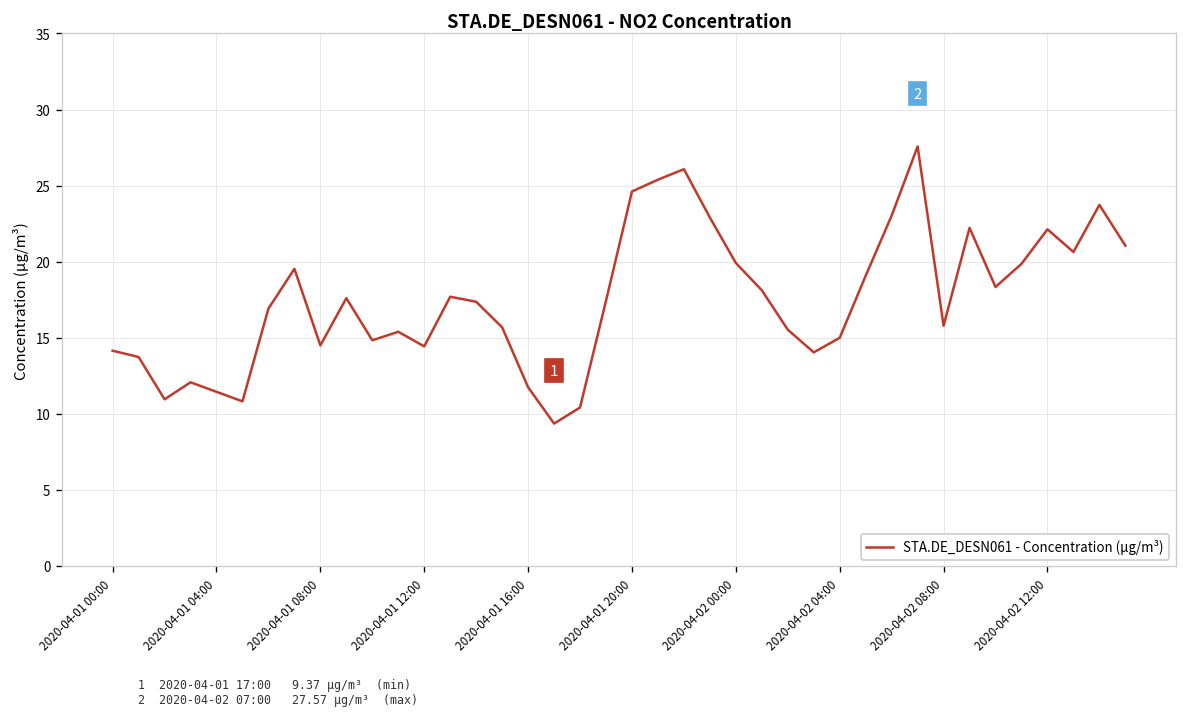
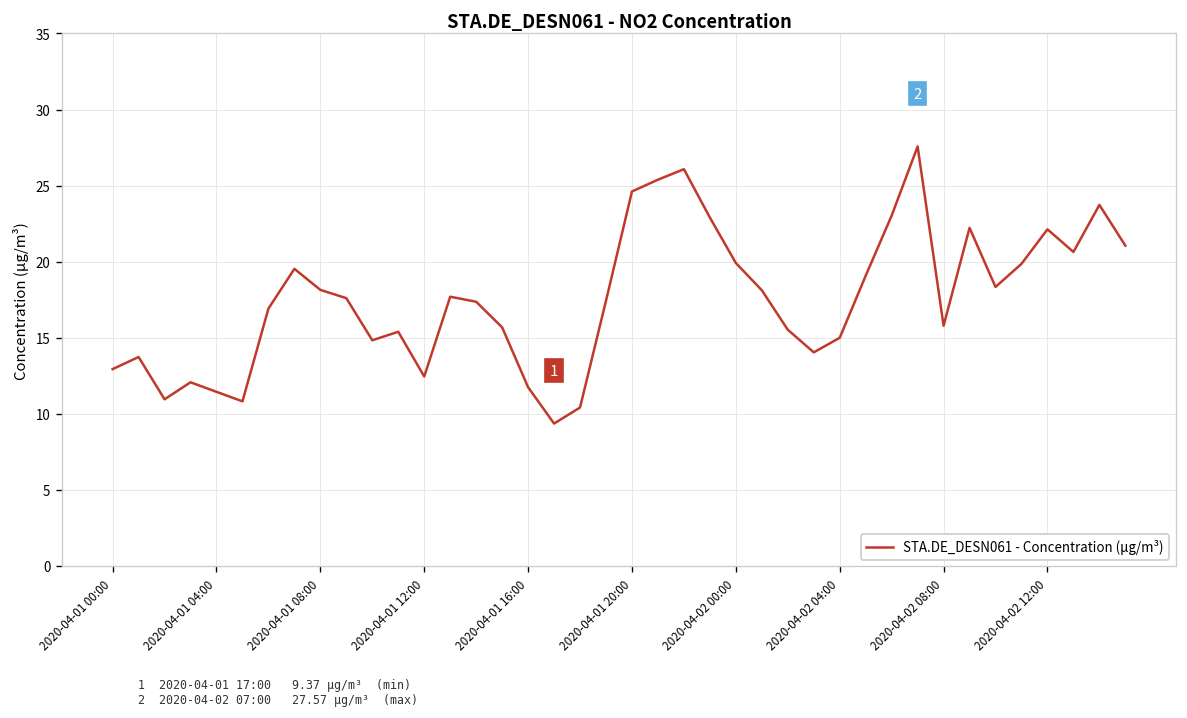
2020-04-01 00:00: 14.2 -> 12.9
2020-04-01 08:00: 14.5 -> 18.2
2020-04-01 12:00: 14.4 -> 12.5
